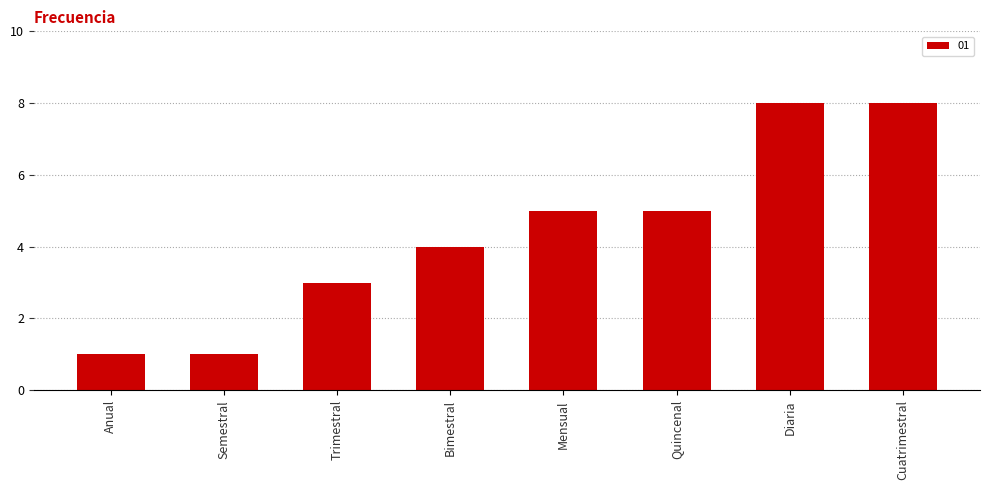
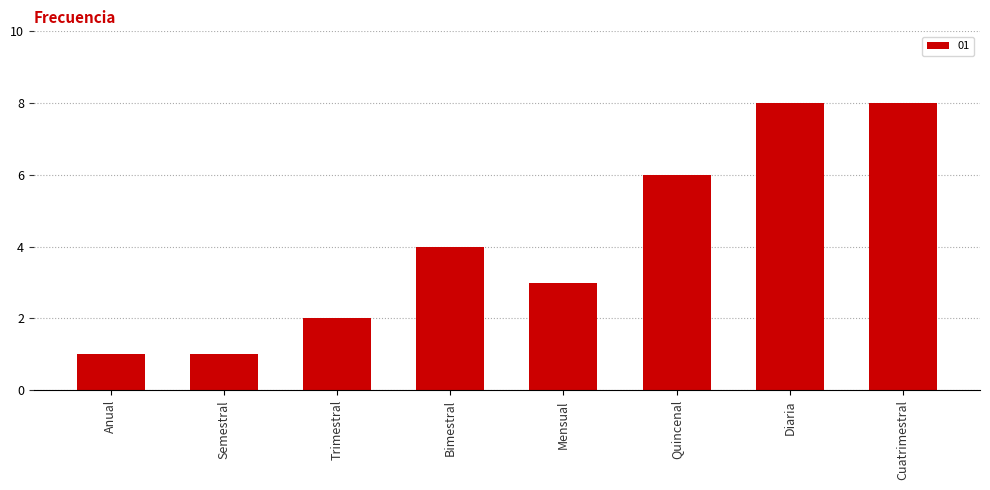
Trimestral: 3 -> 2
Mensual: 5 -> 3
Quincenal: 5 -> 6
